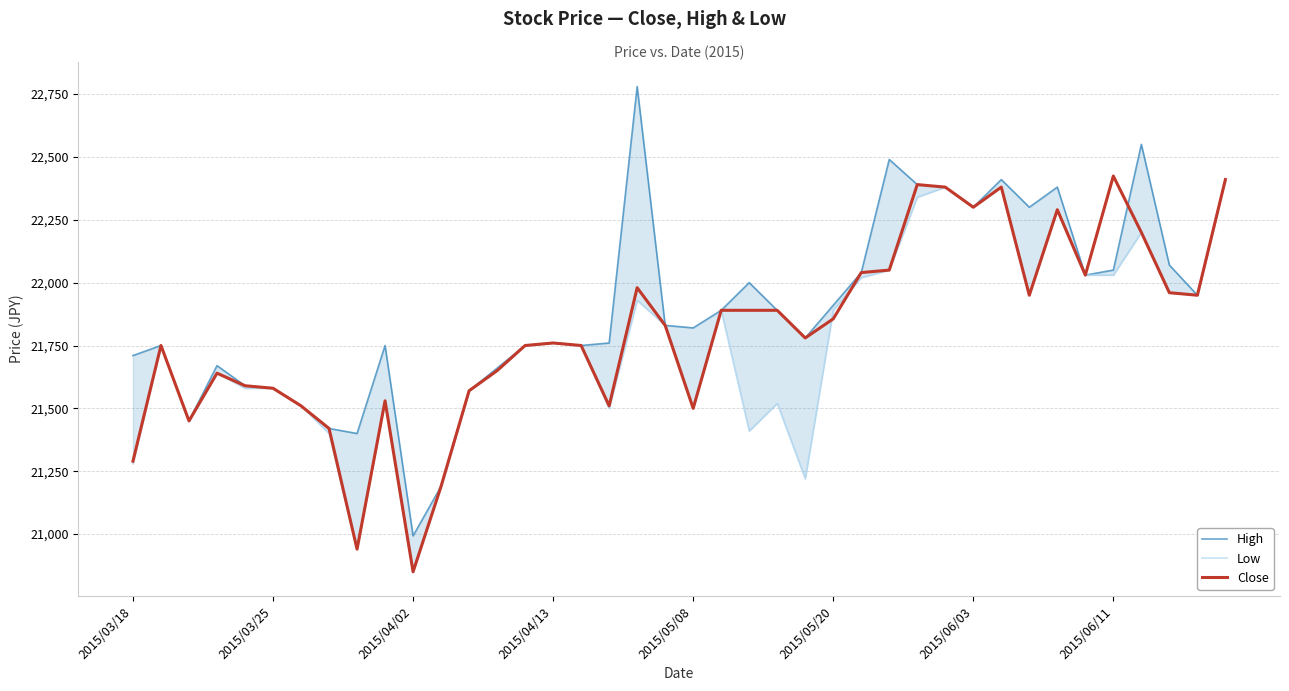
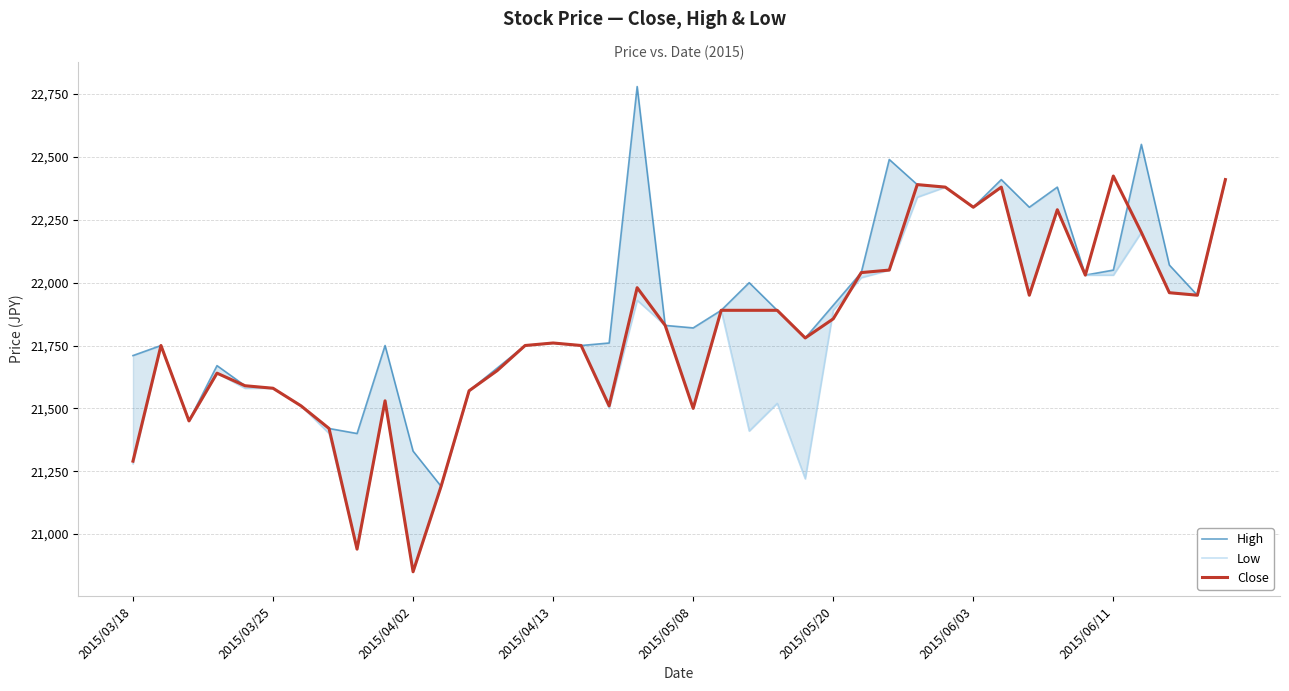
High, 2015/04/02: 20,990 -> 21,330
